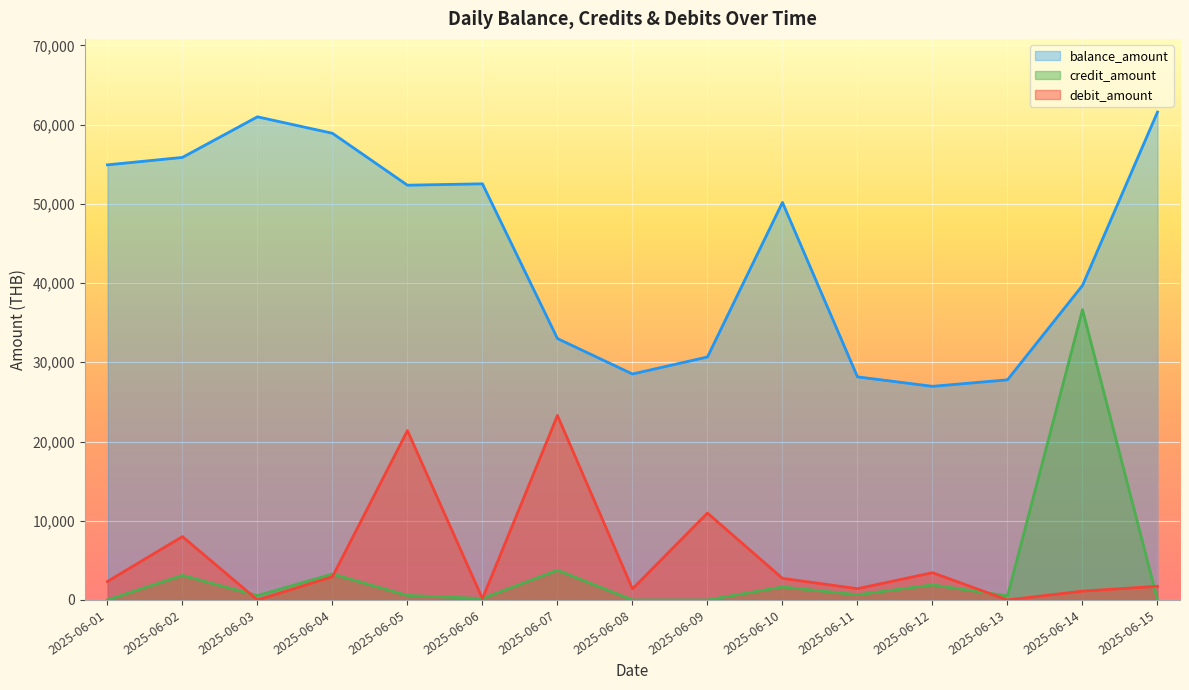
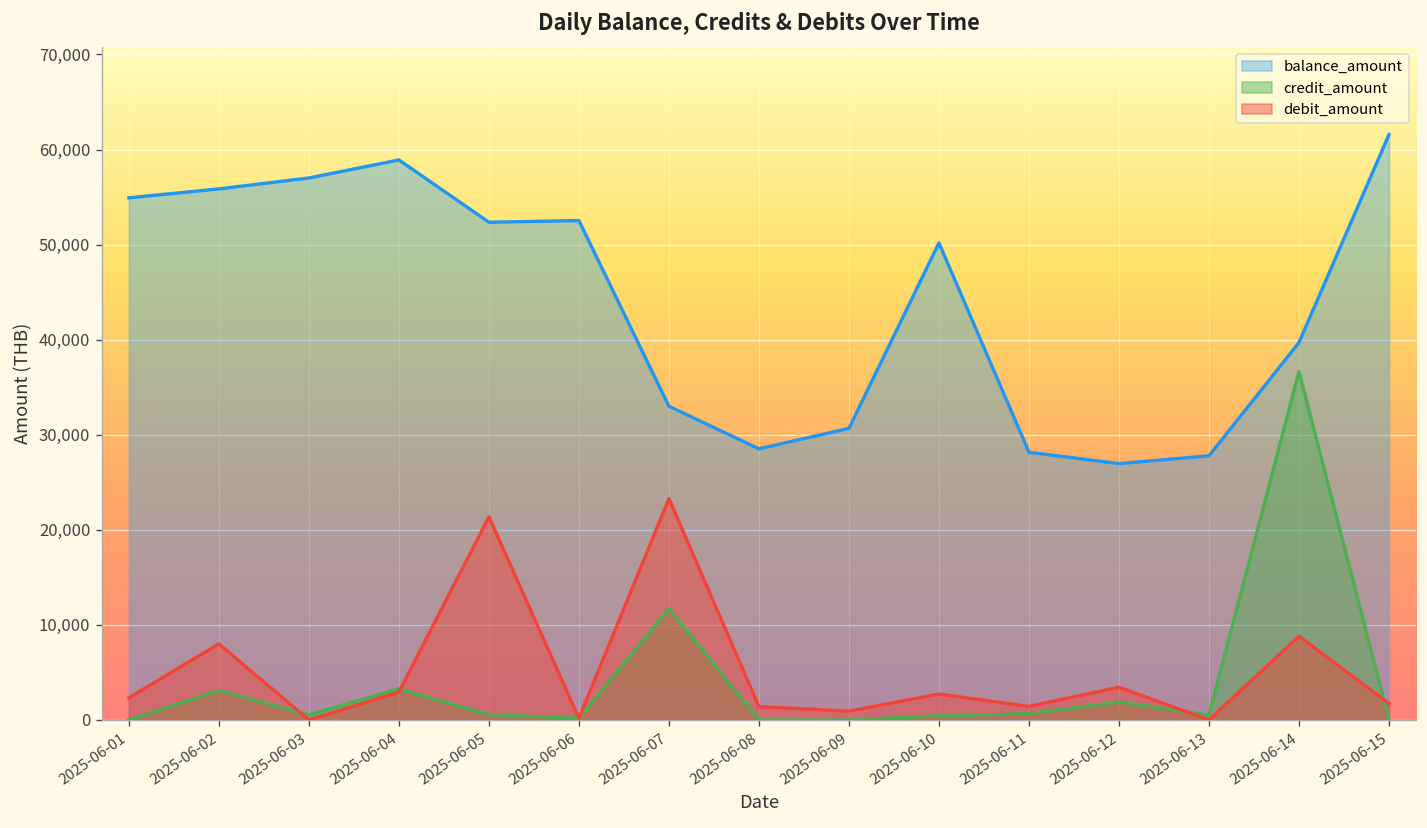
balance_amount, 2025-06-03: 61,000 -> 57,000
credit_amount, 2025-06-07: 4,000 -> 12,000
debit_amount, 2025-06-09: 11,000 -> 1,000
credit_amount, 2025-06-10: 2,000 -> 0
debit_amount, 2025-06-14: 1,000 -> 9,000
